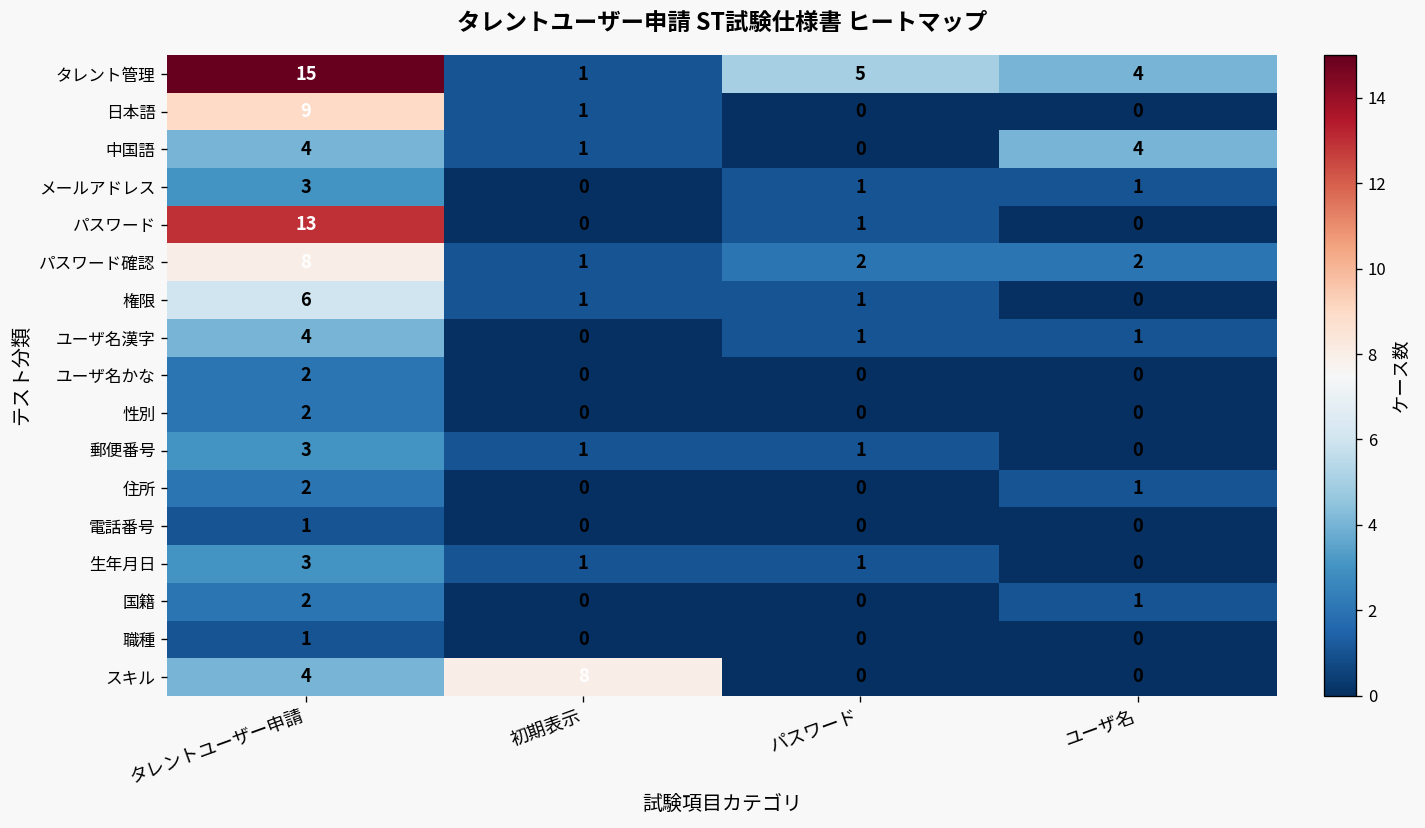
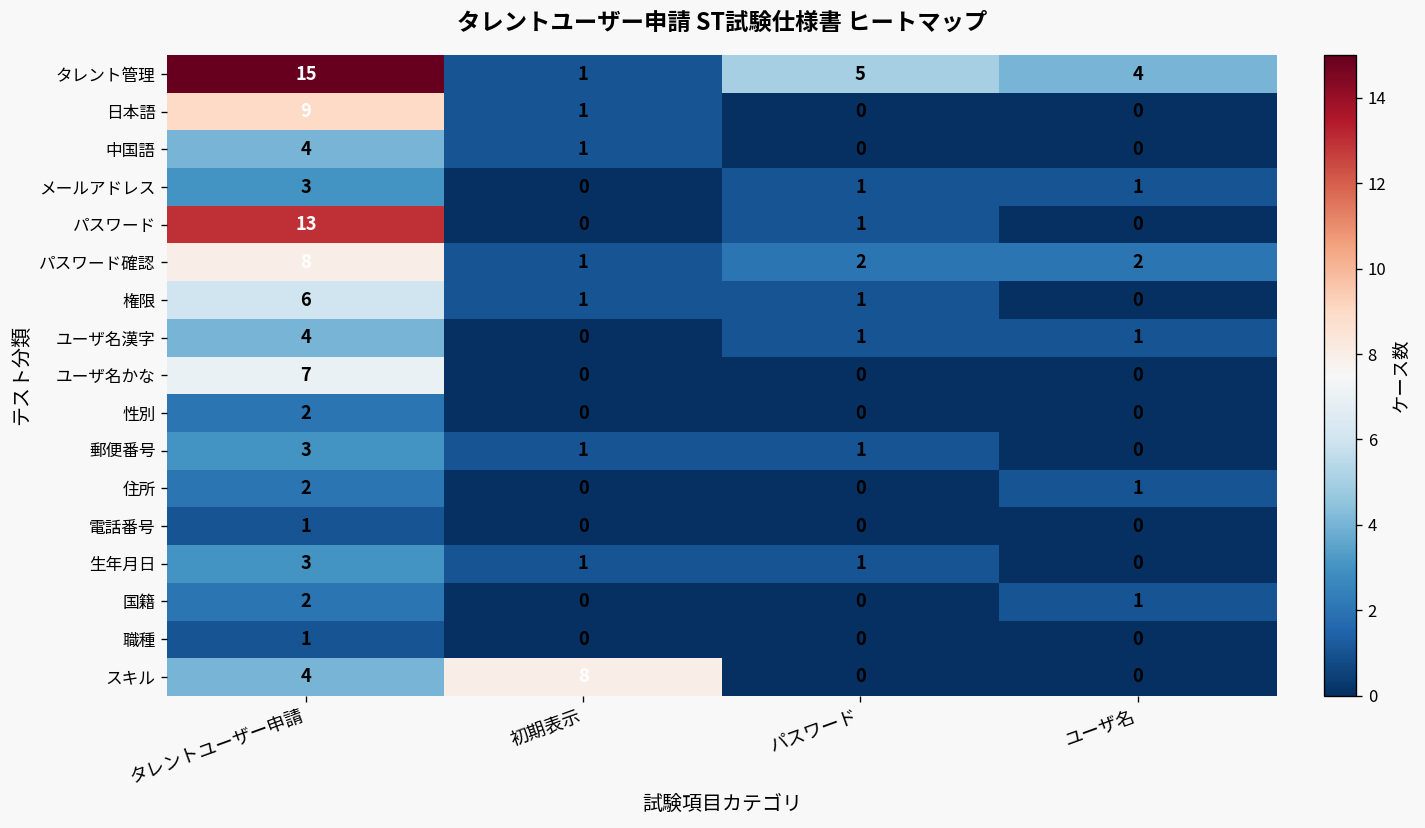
中国語, ユーザ名: 4 -> 0
ユーザ名かな, タレントユーザー申請: 2 -> 7
